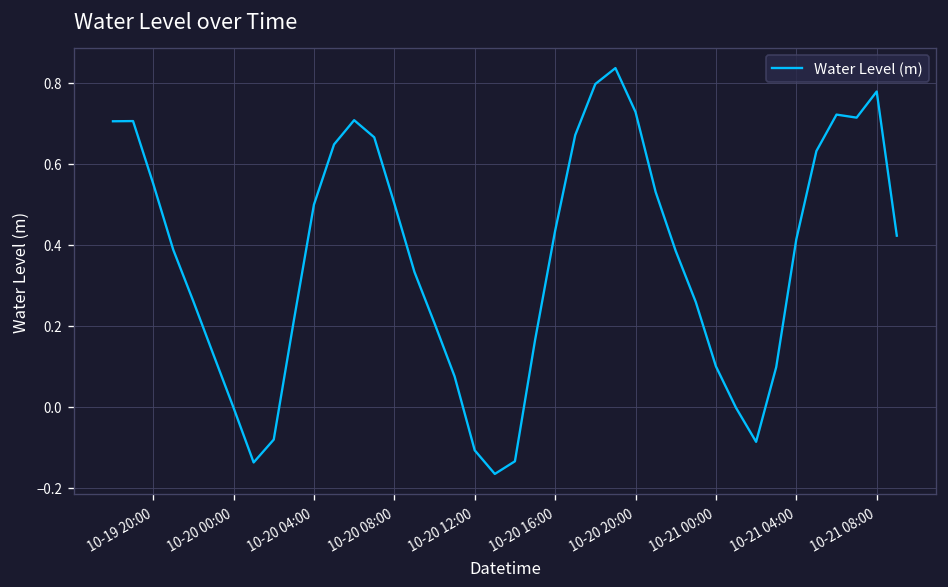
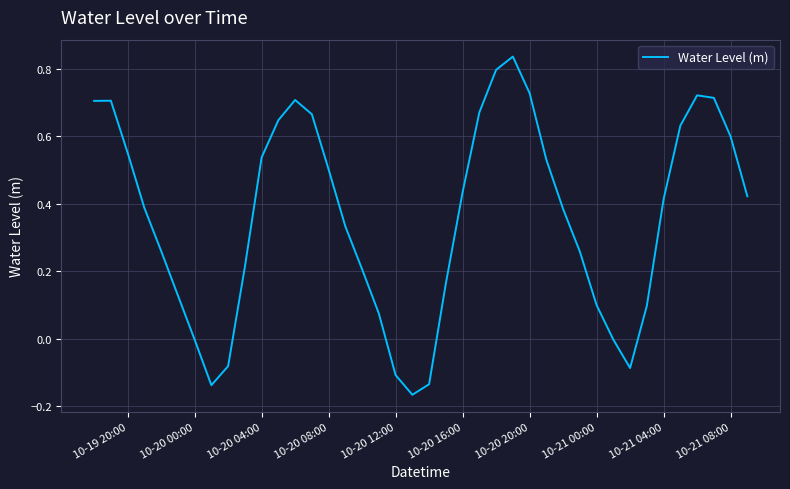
10-20 04:00: 0.50 -> 0.54
10-21 08:00: 0.78 -> 0.60
